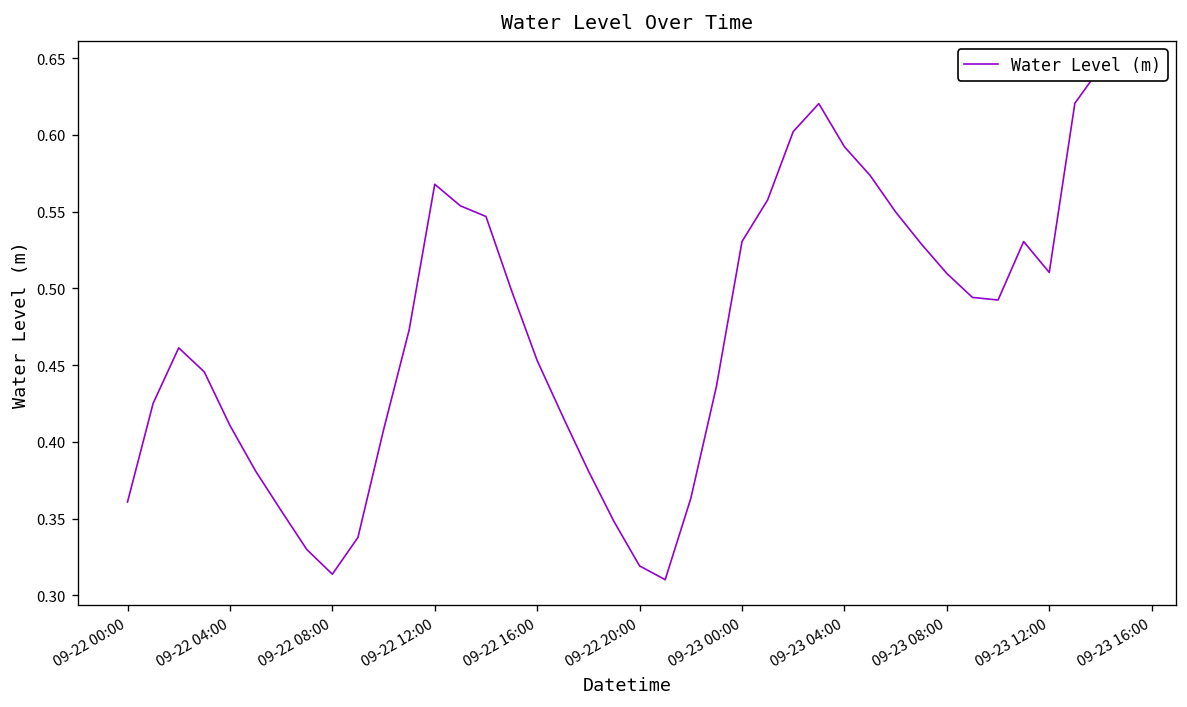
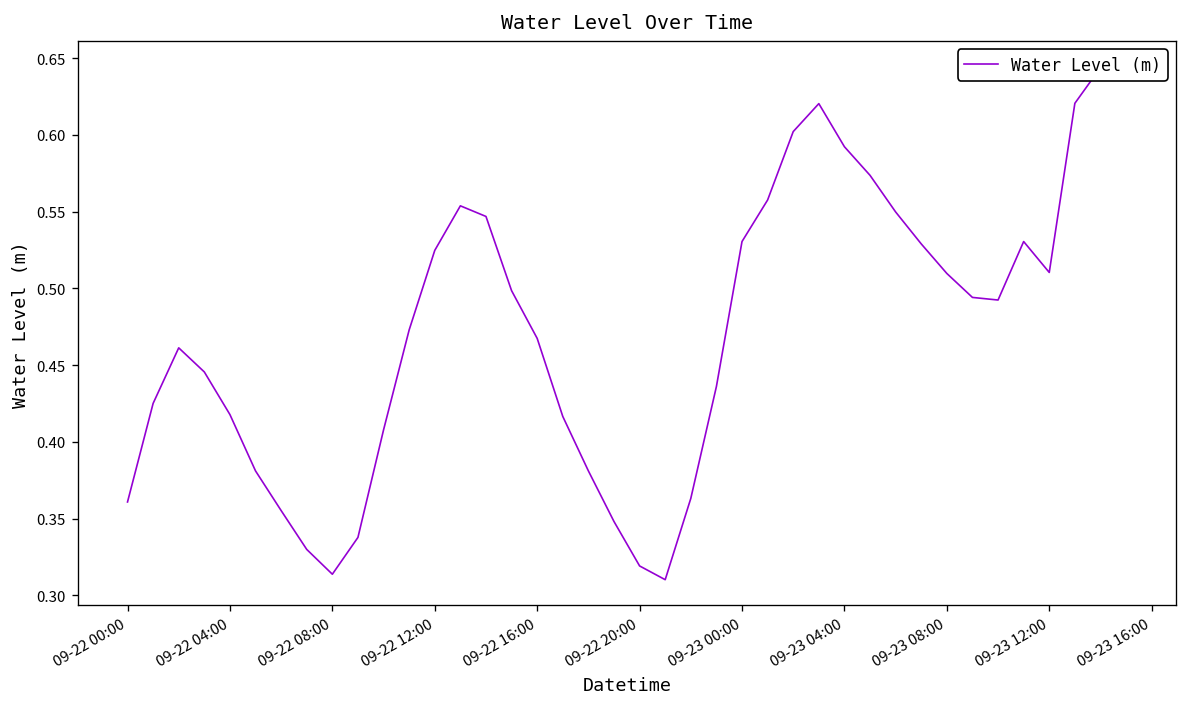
09-22 04:00: 0.411 -> 0.418
09-22 12:00: 0.568 -> 0.525
09-22 16:00: 0.453 -> 0.467
